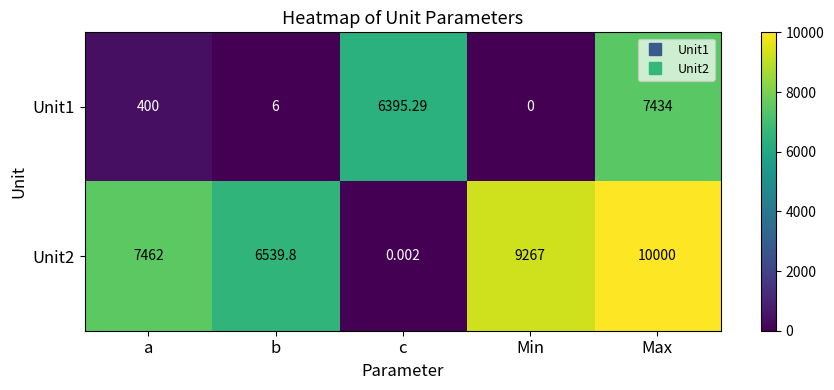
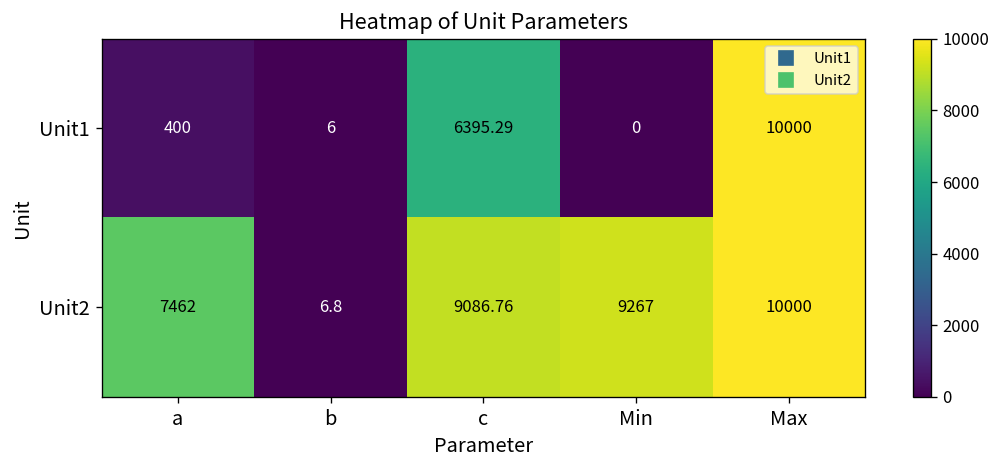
Unit1, Max: 7434 -> 10000
Unit2, b: 6539.8 -> 6.8
Unit2, c: 0.002 -> 9086.76
